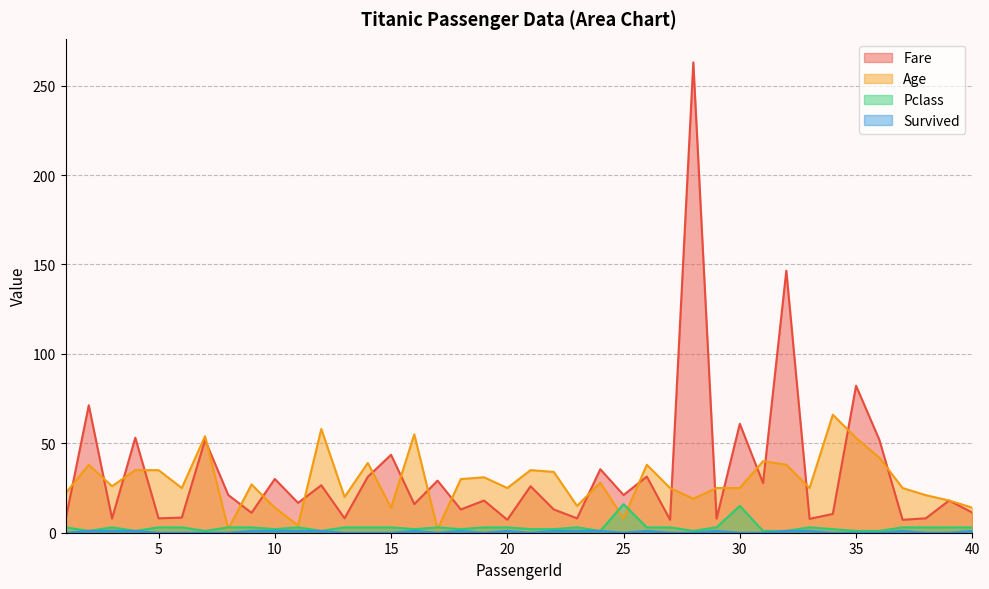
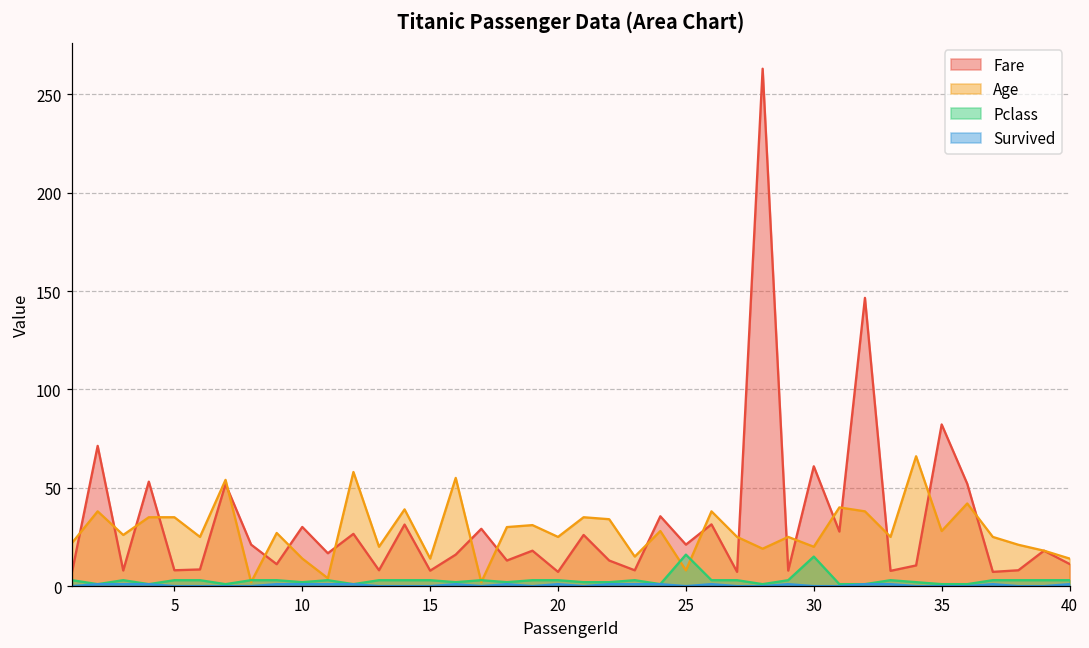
Fare, 15: 44 -> 8
Age, 30: 25 -> 20
Age, 35: 53 -> 28
